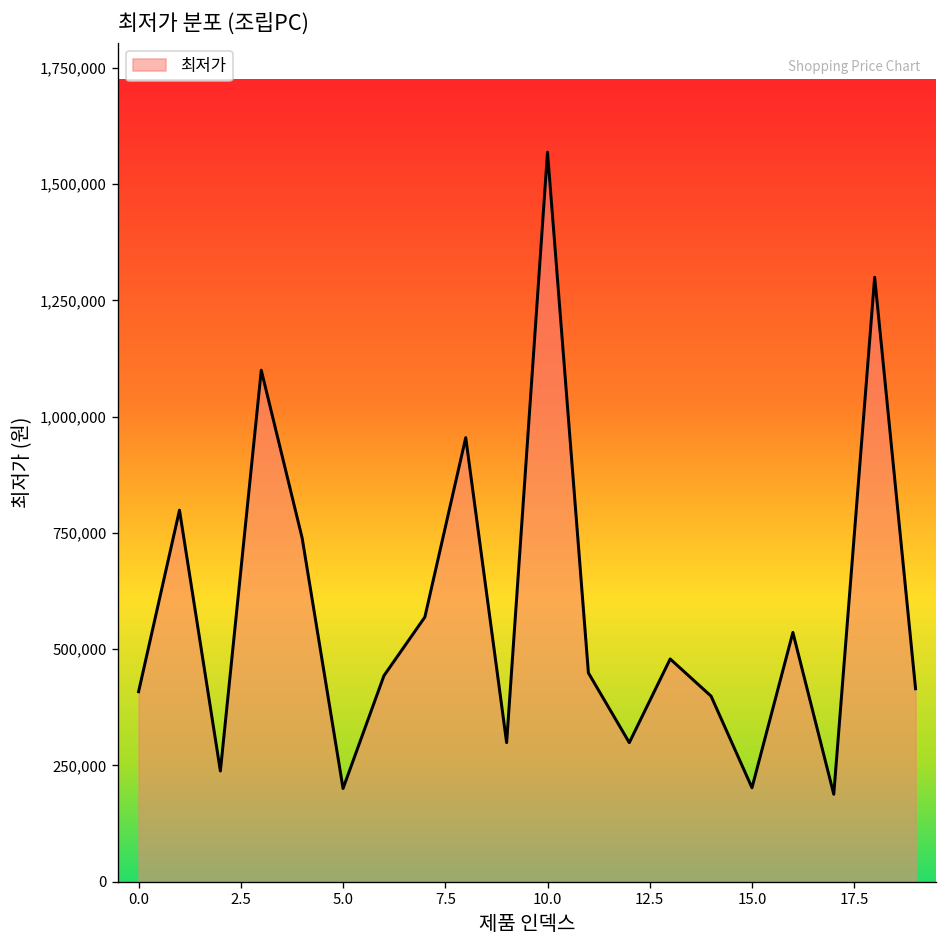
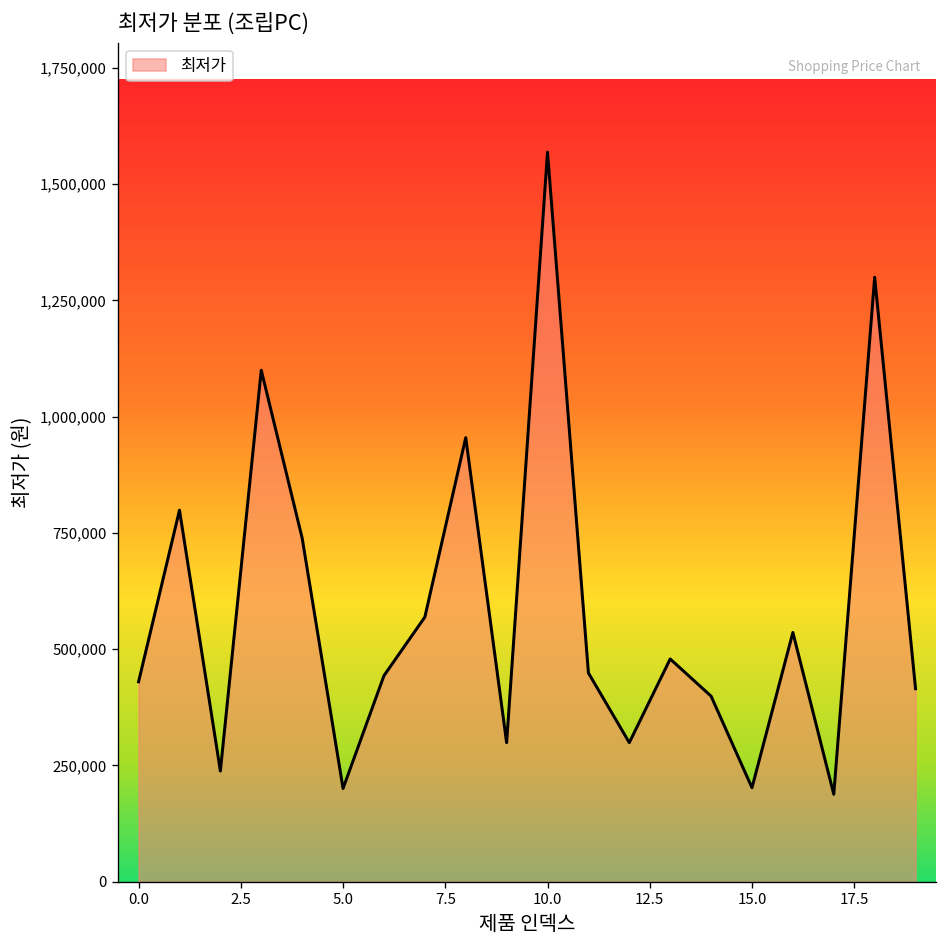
0.0: 410,000 -> 430,000
